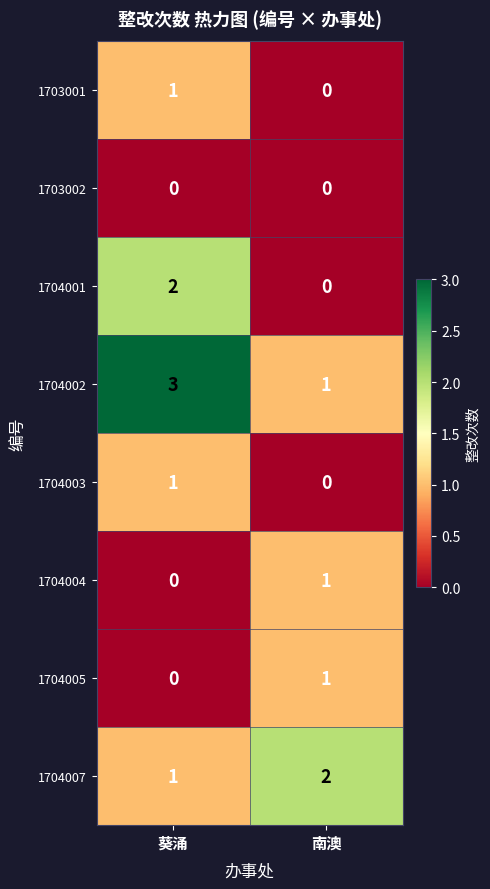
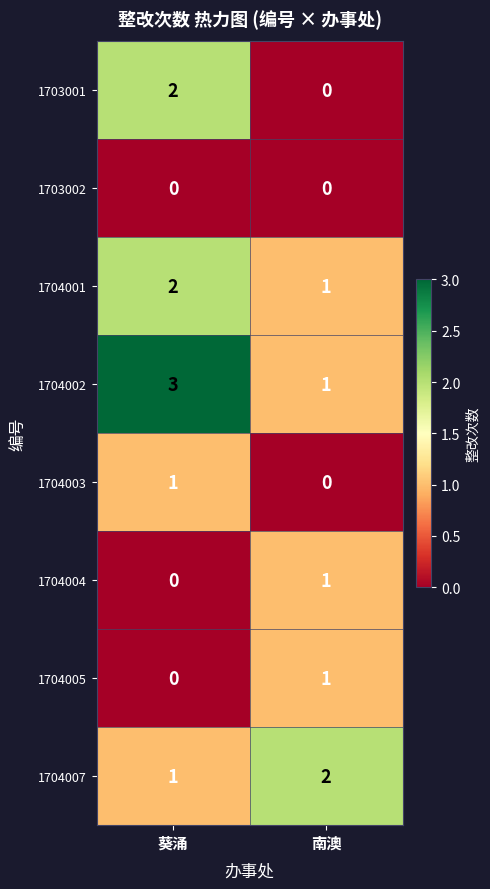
1703001, 葵涌: 1 -> 2
1704001, 南澳: 0 -> 1
